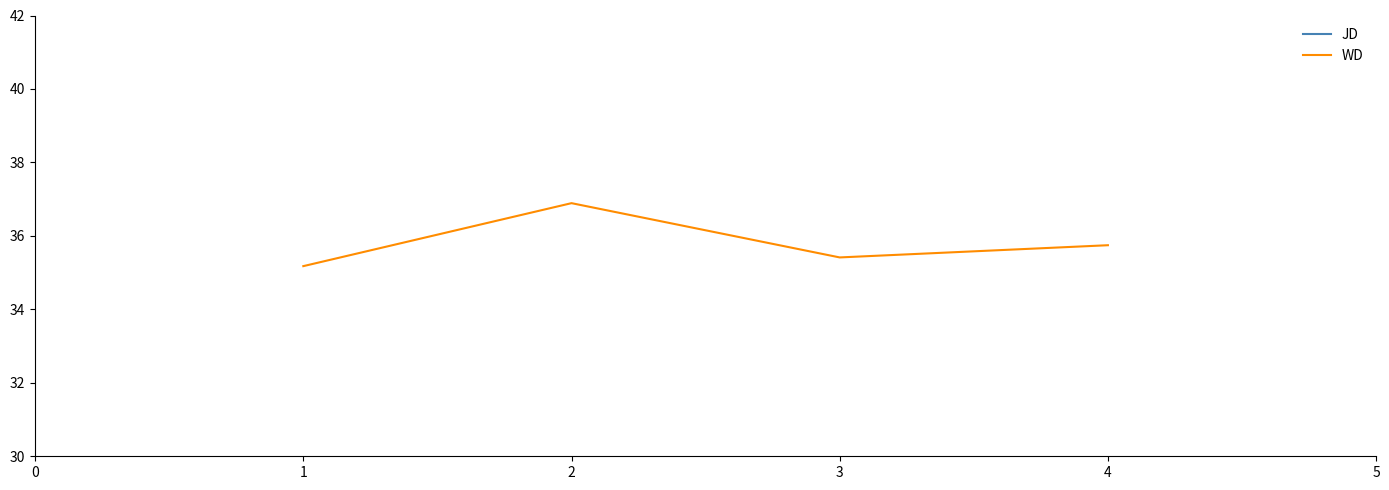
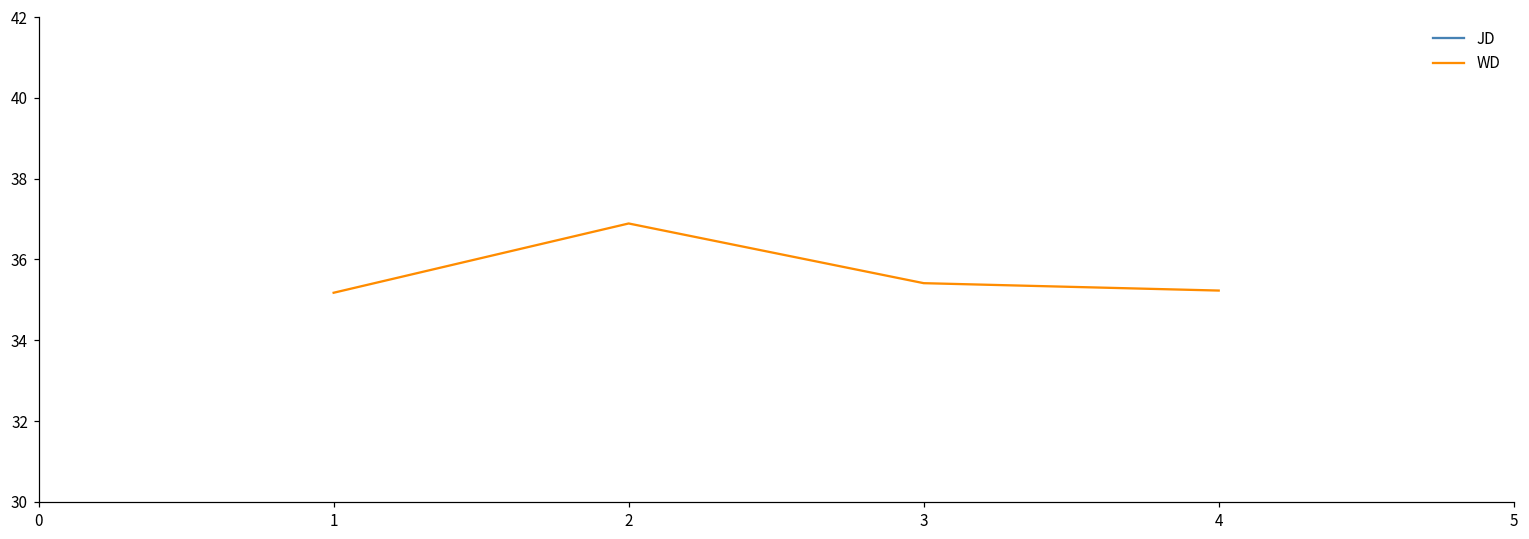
WD, 4: 35.7 -> 35.2
